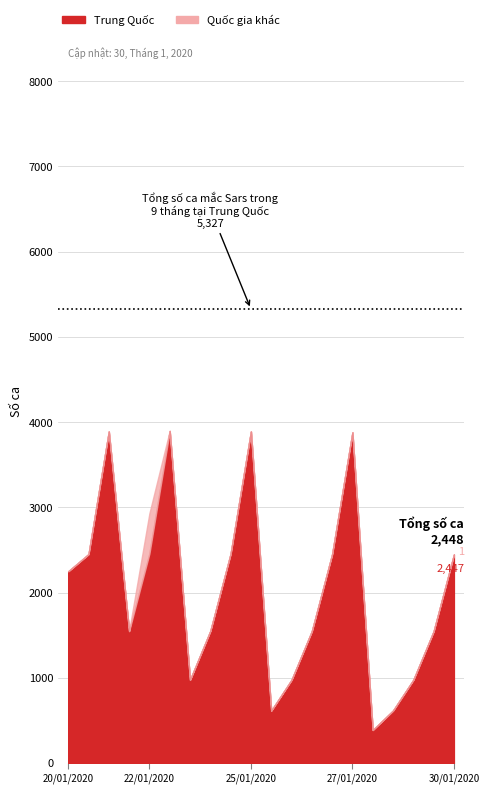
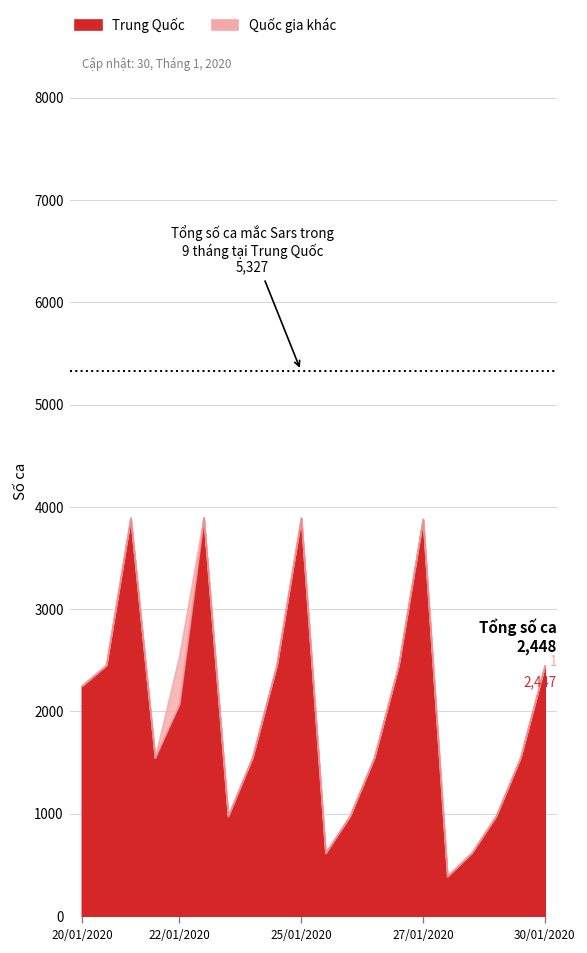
Trung Quốc, 22/01/2020: 2500 -> 2100
